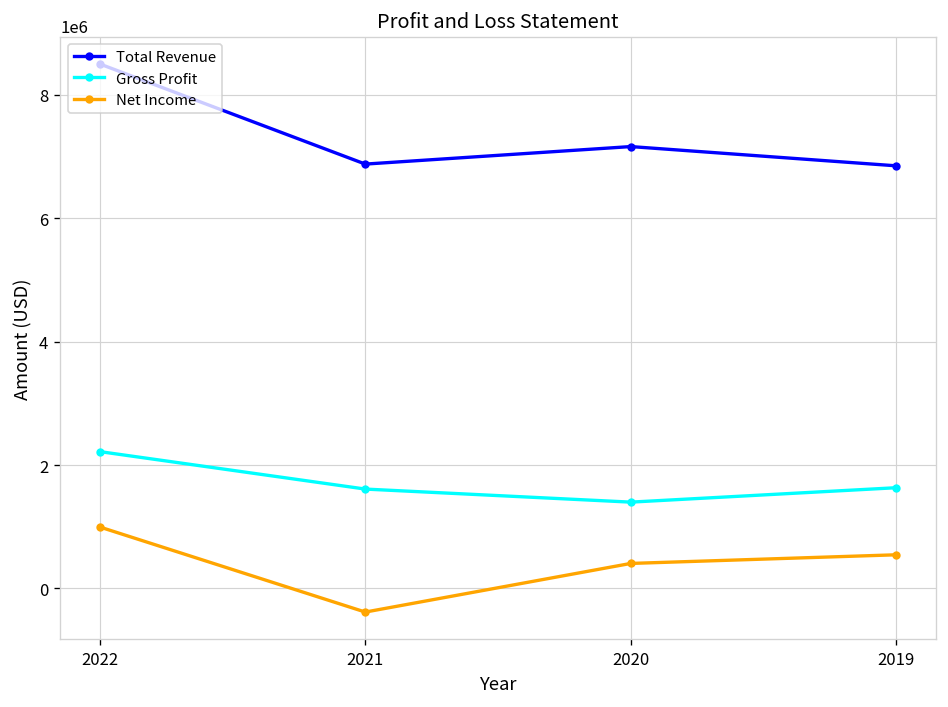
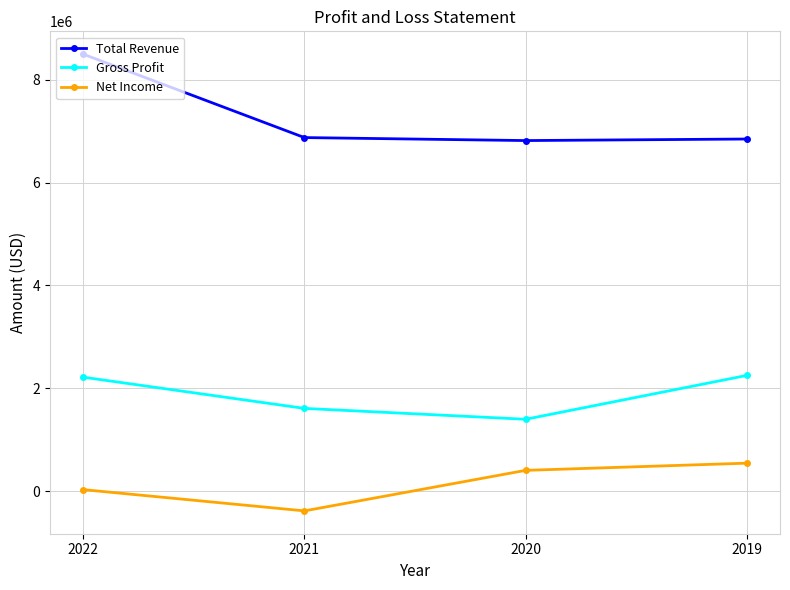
Net Income, 2022: 1000000 -> 0
Total Revenue, 2020: 7200000 -> 6800000
Gross Profit, 2019: 1600000 -> 2300000
